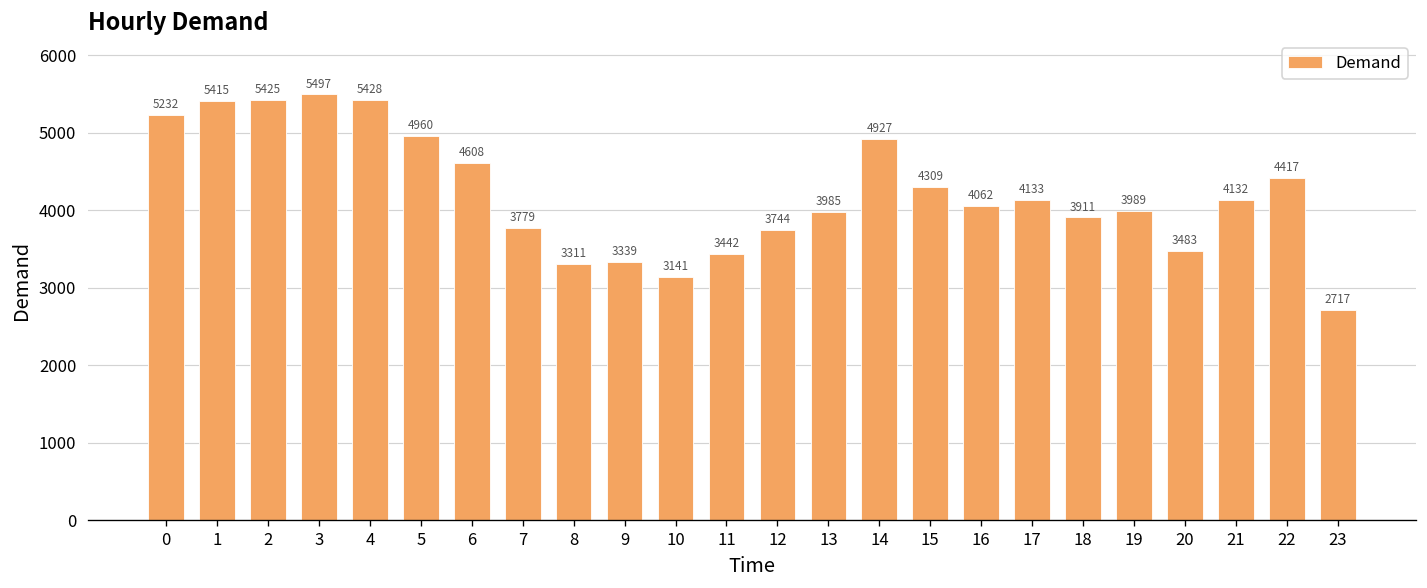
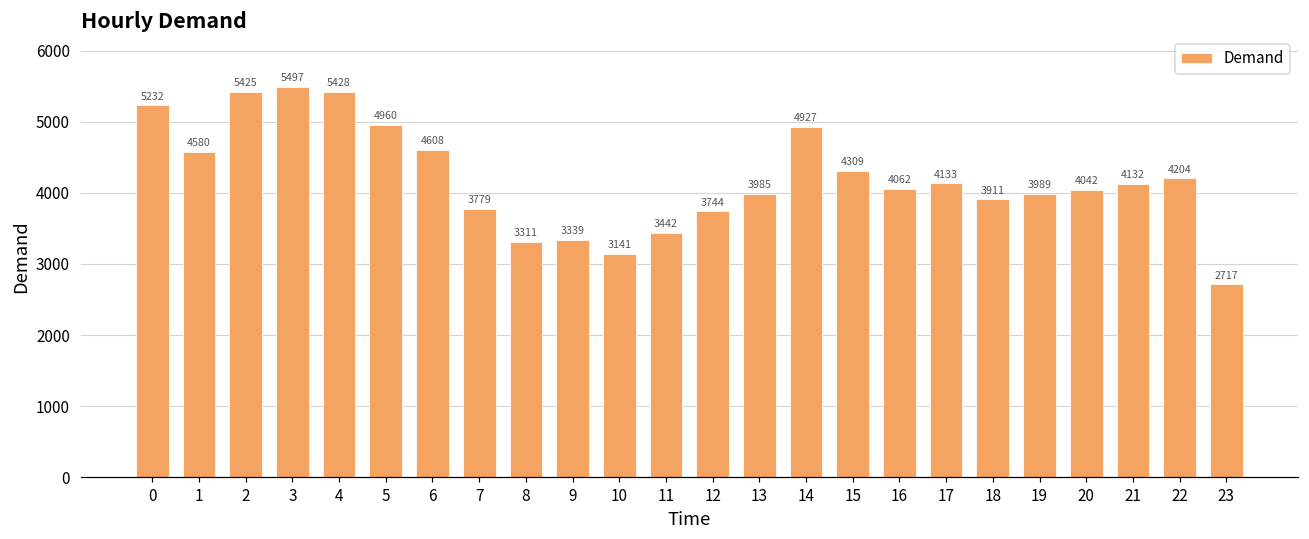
1: 5415 -> 4580
20: 3483 -> 4042
22: 4417 -> 4204
